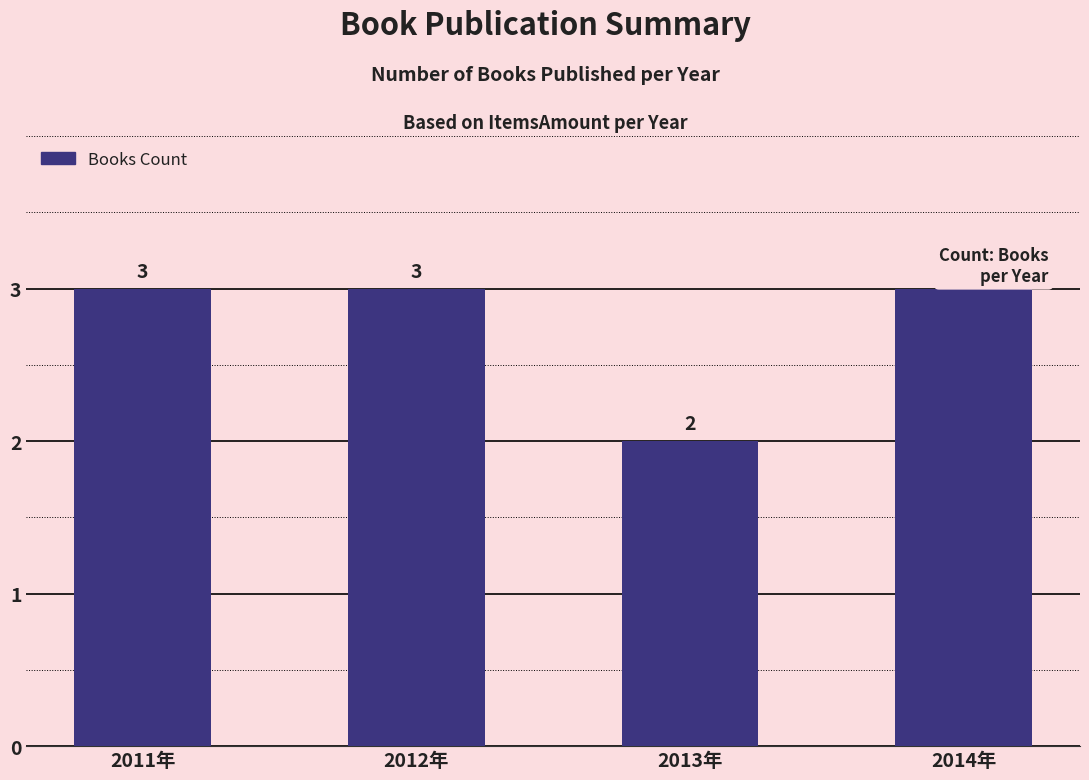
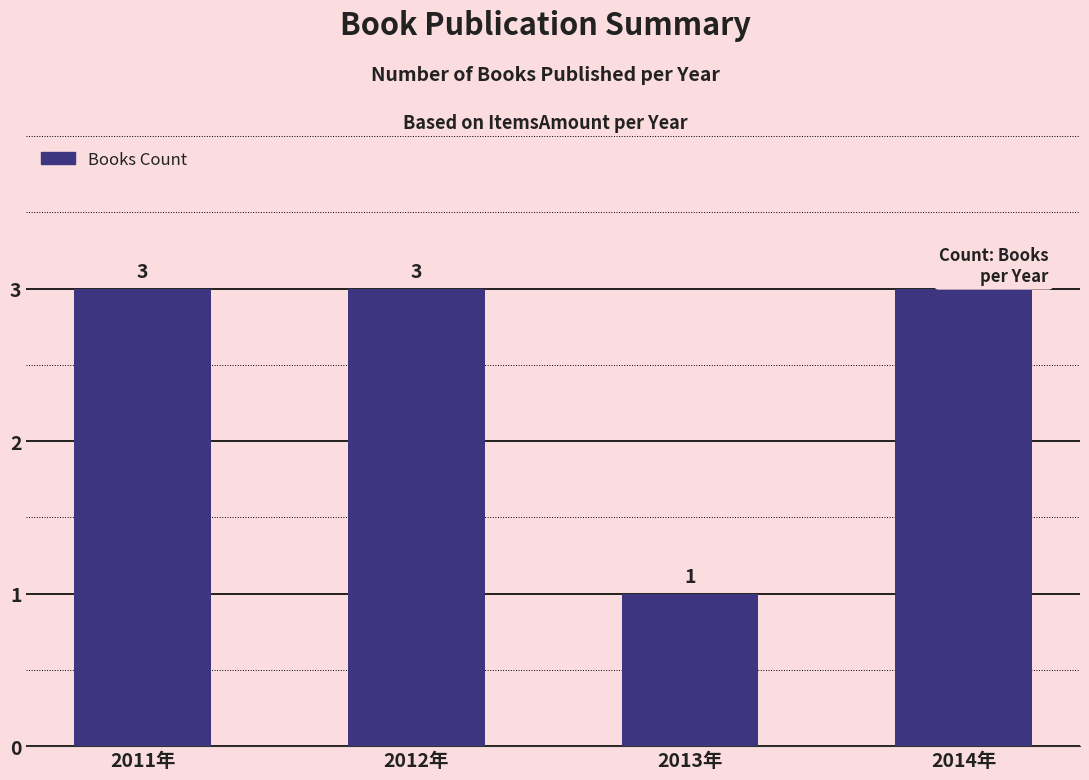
2013年: 2 -> 1
